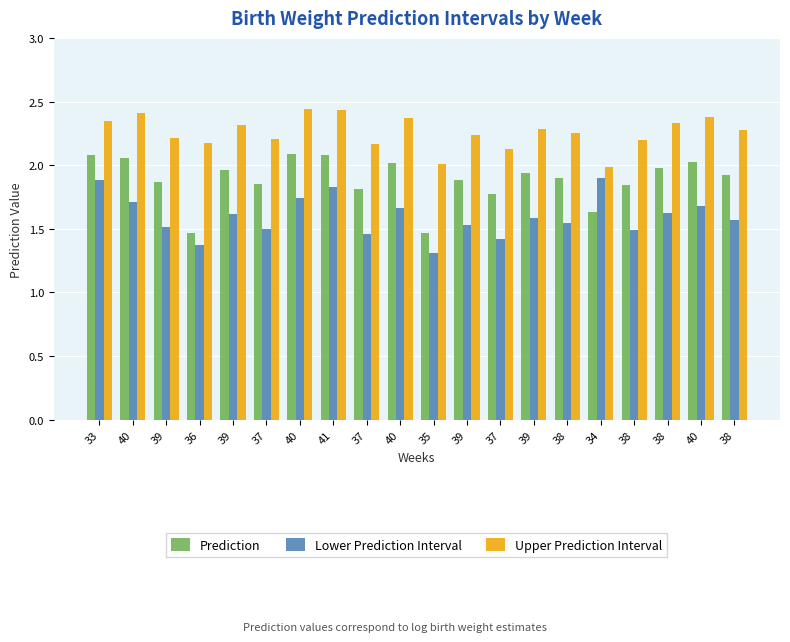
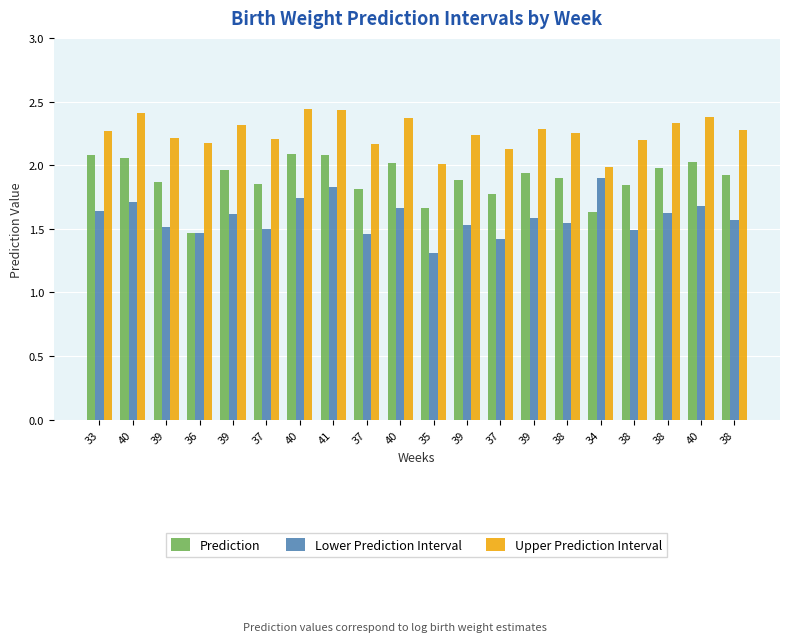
Lower Prediction Interval, 33: 1.88 -> 1.64
Upper Prediction Interval, 33: 2.35 -> 2.27
Lower Prediction Interval, 36: 1.37 -> 1.47
Prediction, 35: 1.47 -> 1.66
